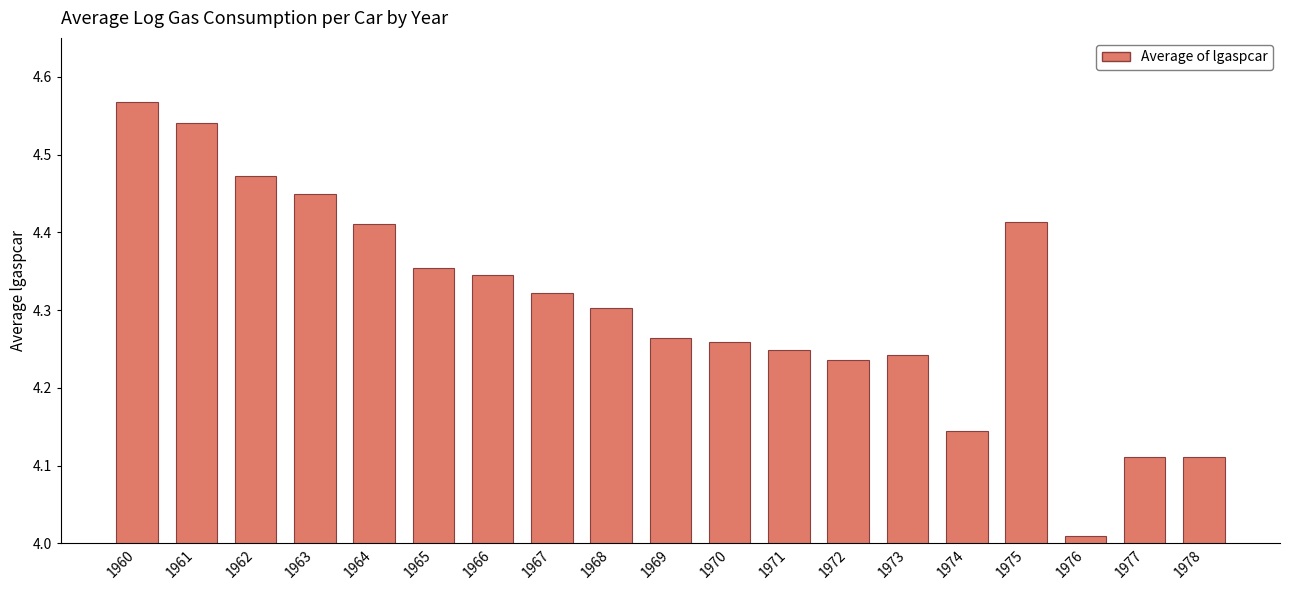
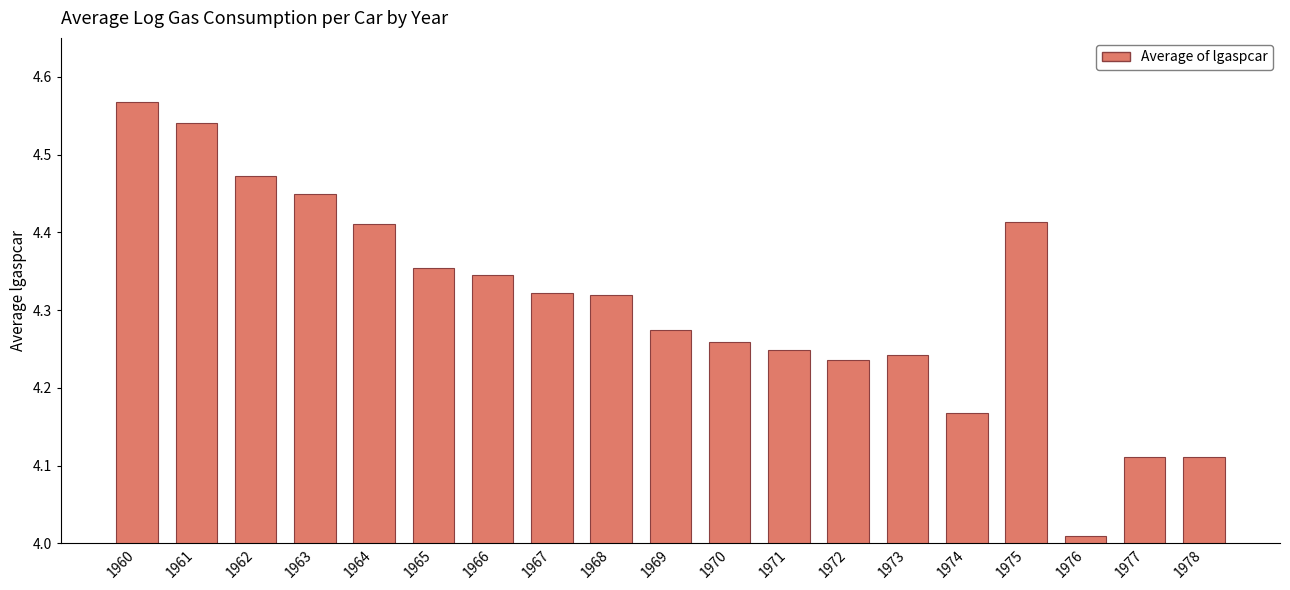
1968: 4.30 -> 4.32
1969: 4.26 -> 4.27
1974: 4.14 -> 4.17
